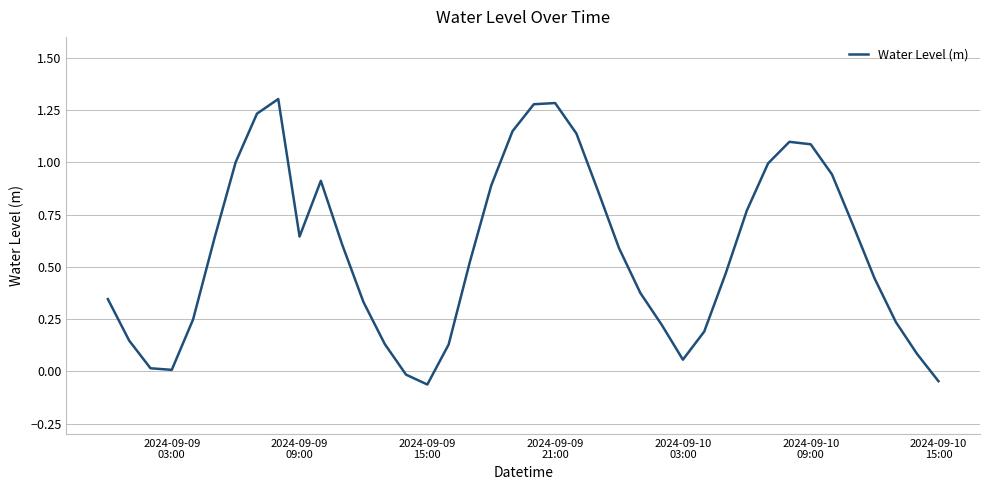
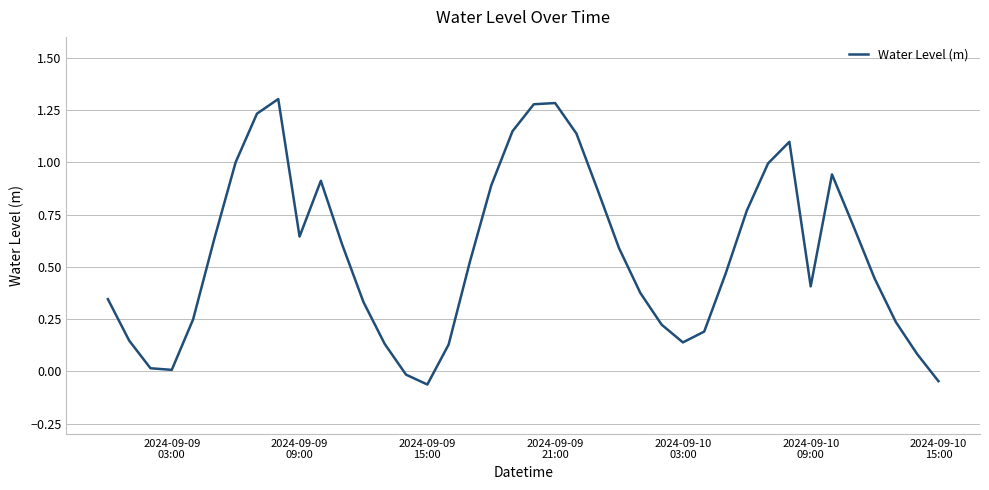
2024-09-10 03:00: 0.06 -> 0.14
2024-09-10 09:00: 1.09 -> 0.41
